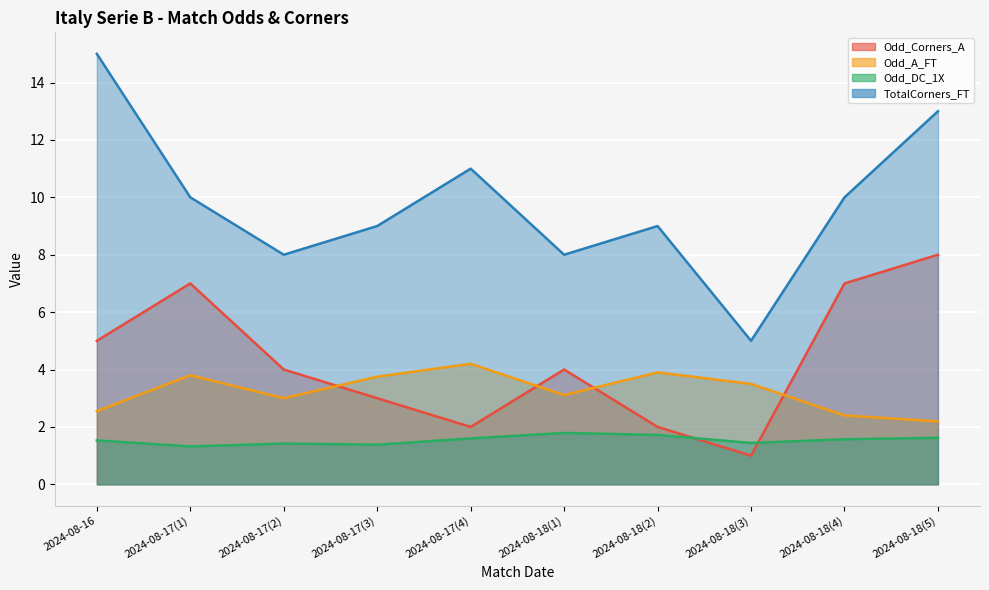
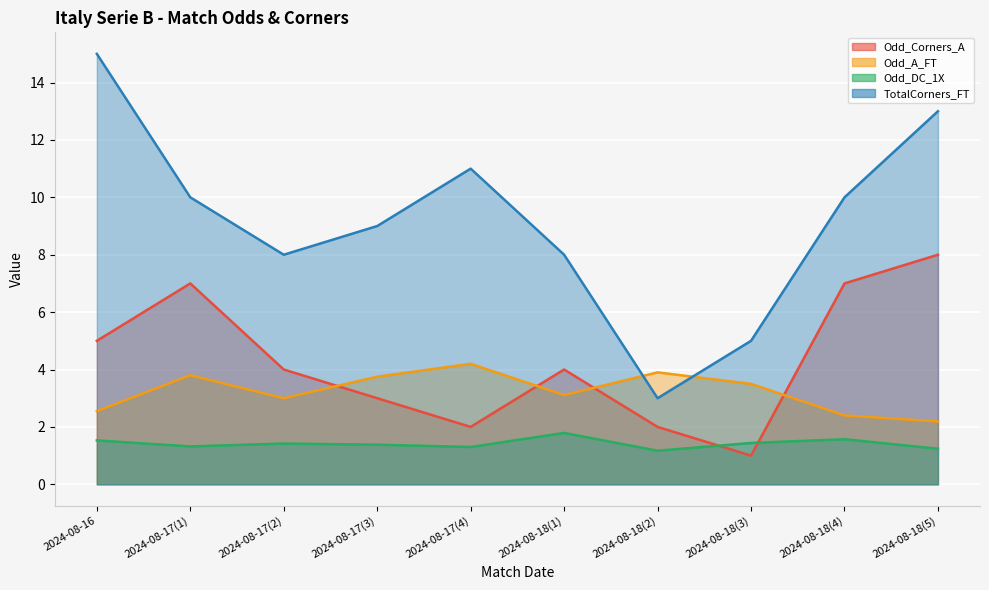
Odd_DC_1X, 2024-08-17(4): 1.6 -> 1.3
Odd_DC_1X, 2024-08-18(2): 1.7 -> 1.2
TotalCorners_FT, 2024-08-18(2): 9 -> 3
Odd_DC_1X, 2024-08-18(5): 1.6 -> 1.2
